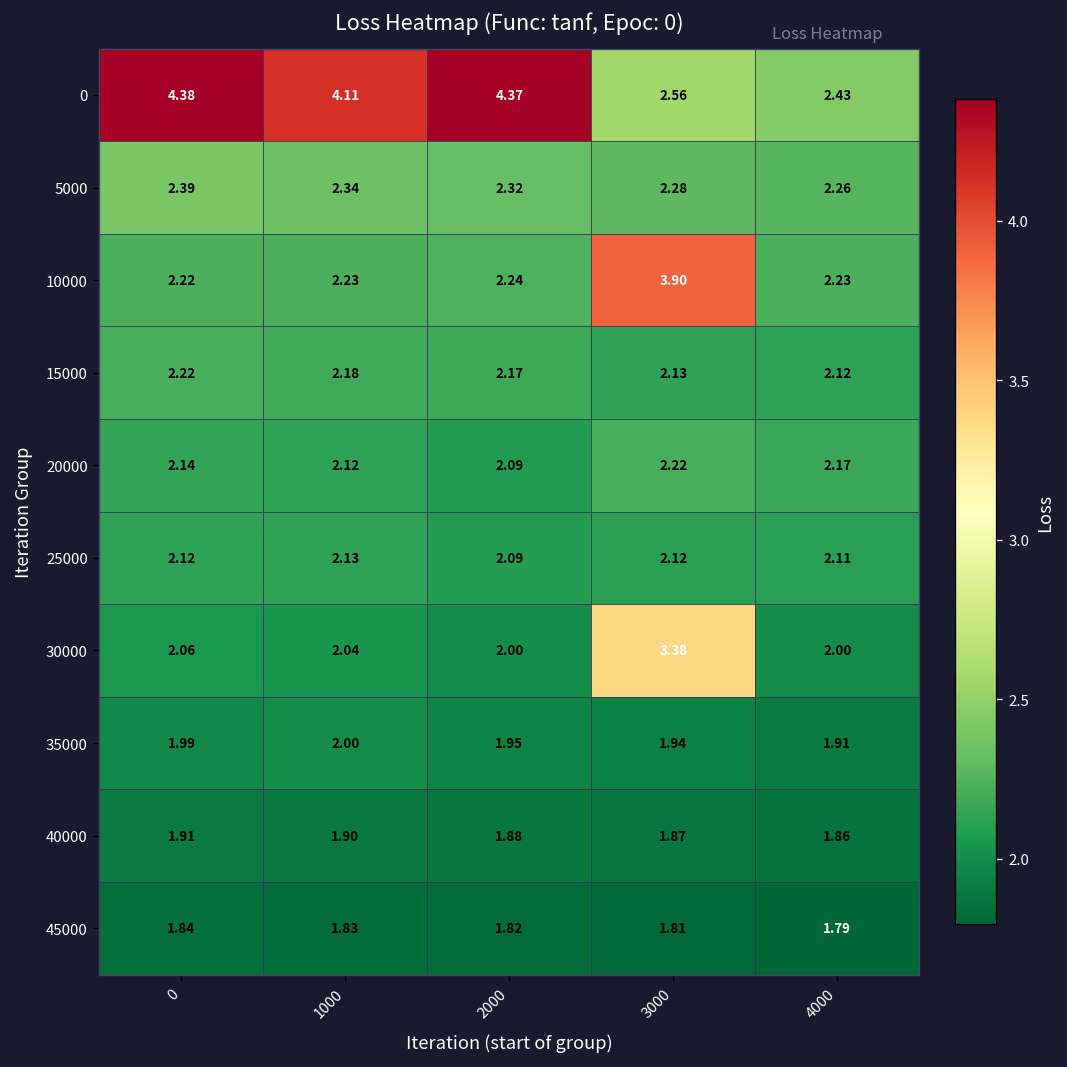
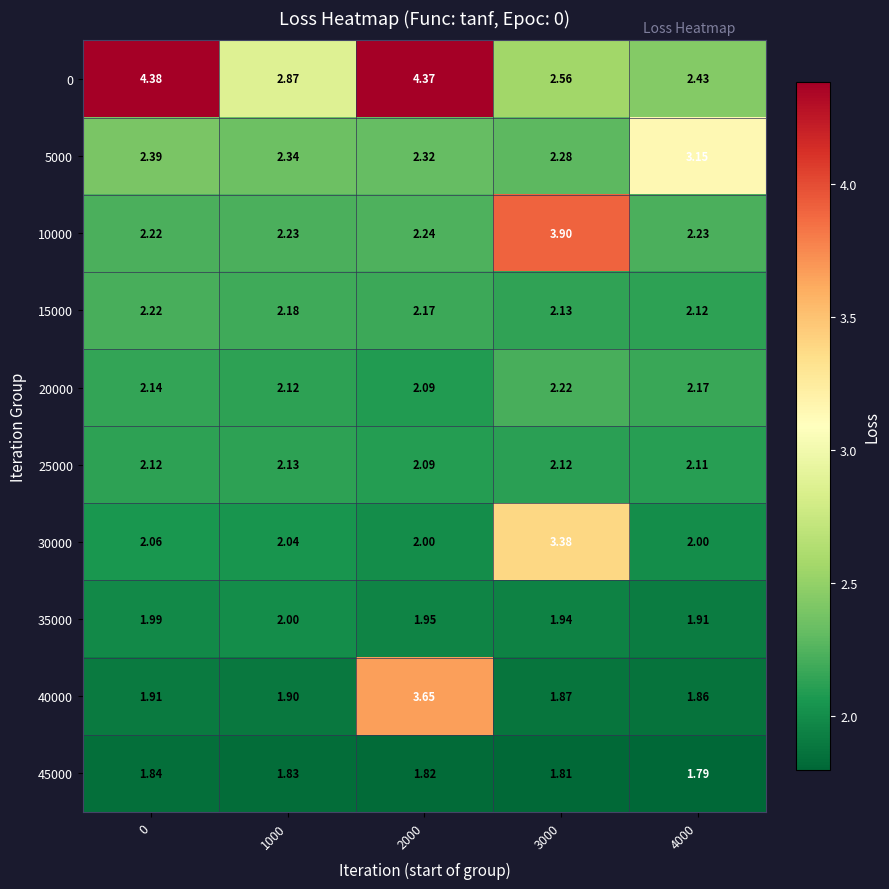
0, 1000: 4.11 -> 2.87
5000, 4000: 2.26 -> 3.15
40000, 2000: 1.88 -> 3.65
